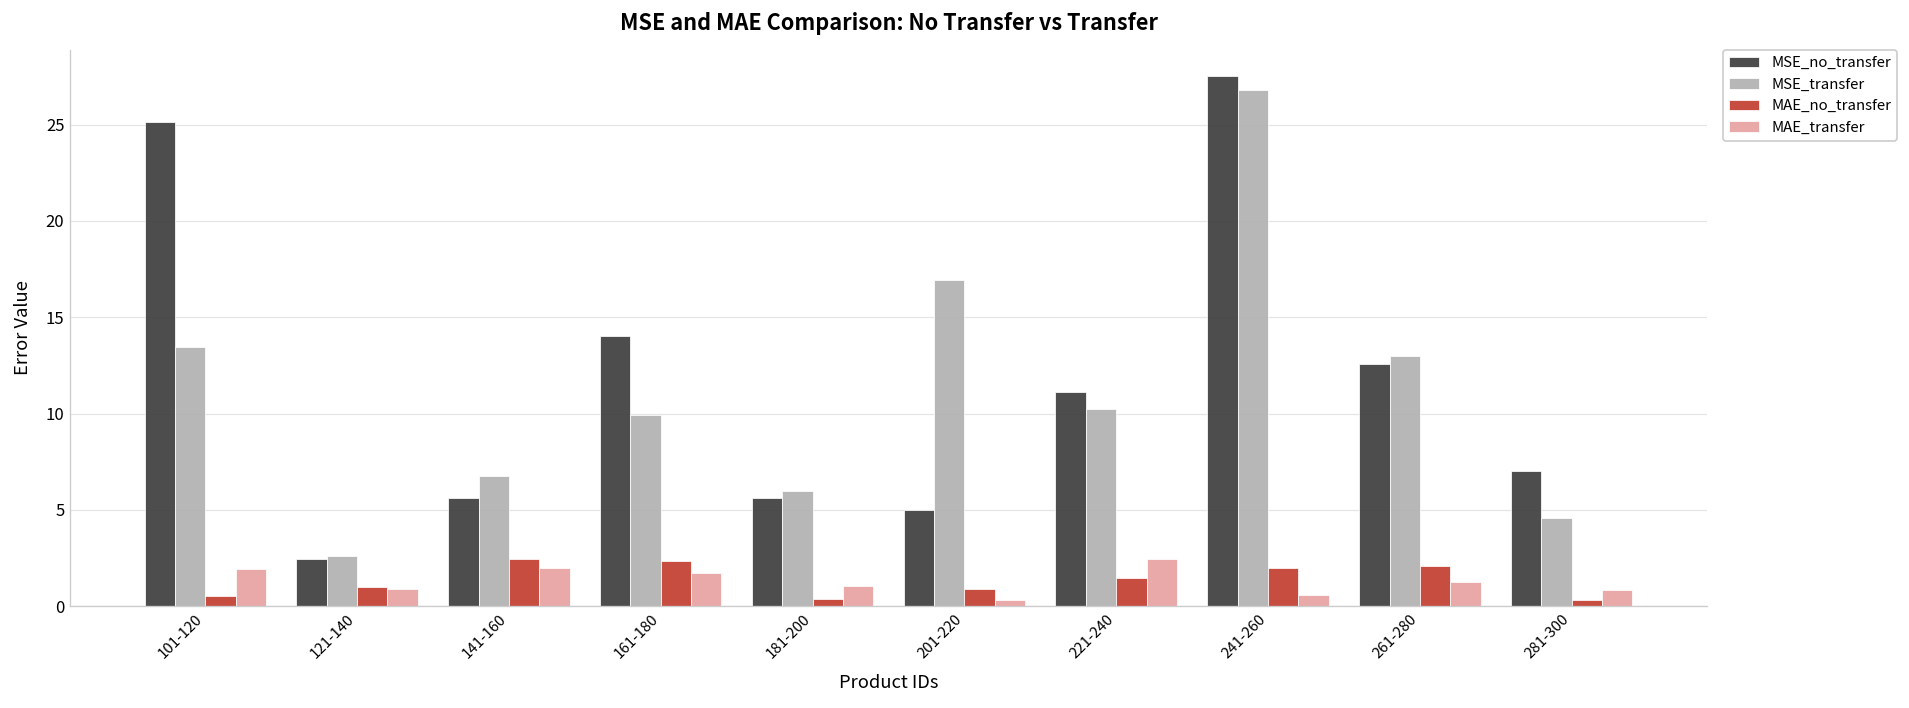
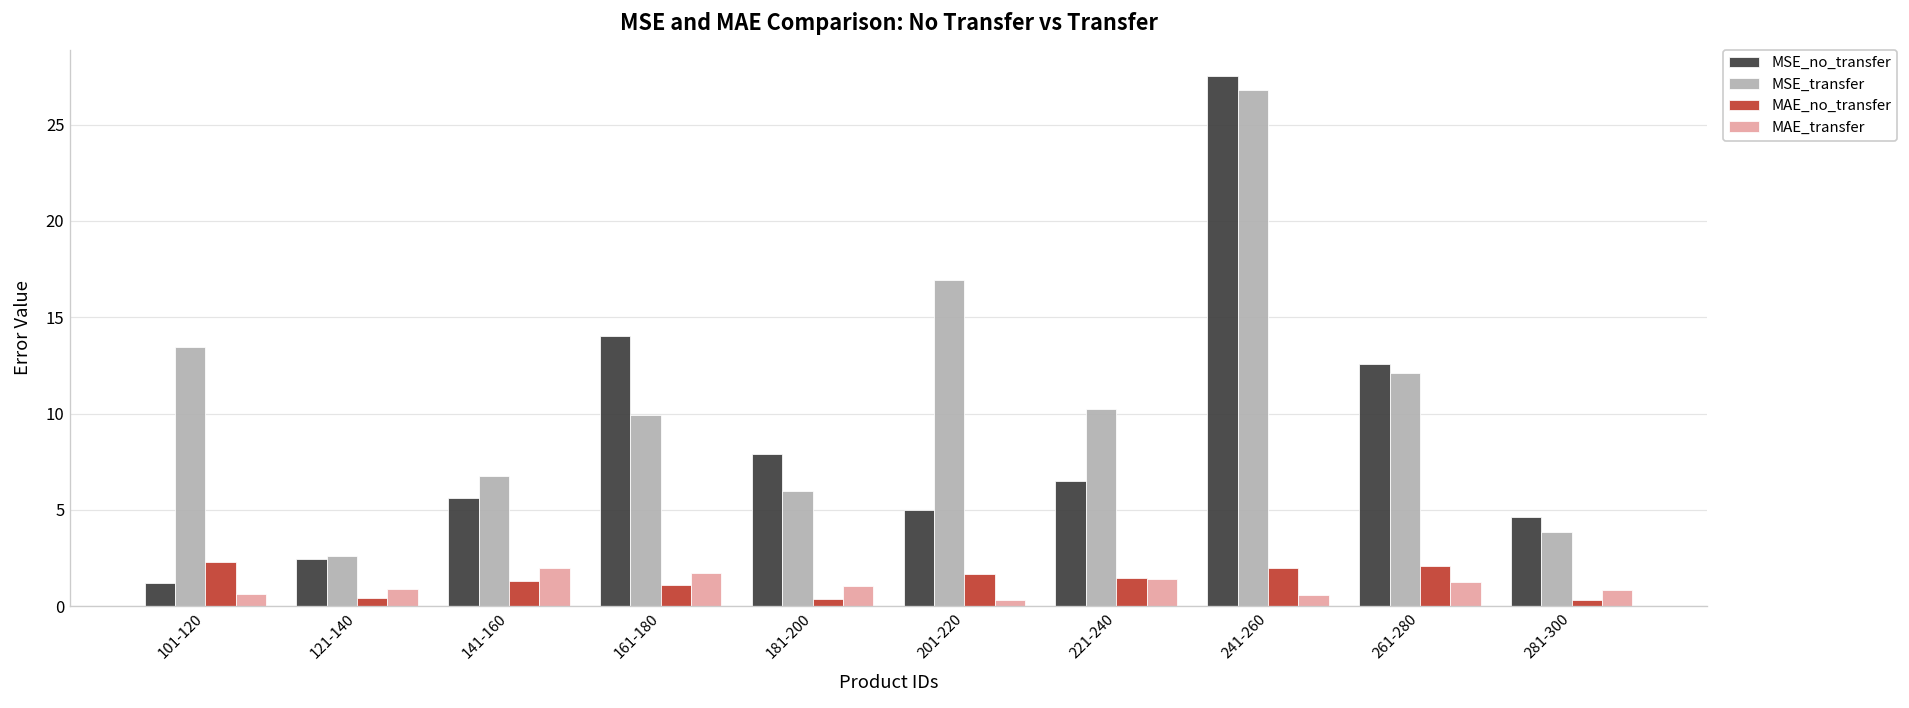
MSE_no_transfer, 101-120: 25.2 -> 1.2
MAE_no_transfer, 101-120: 0.5 -> 2.3
MAE_transfer, 101-120: 1.9 -> 0.6
MAE_no_transfer, 121-140: 1.0 -> 0.4
MAE_no_transfer, 141-160: 2.4 -> 1.3
MAE_no_transfer, 161-180: 2.4 -> 1.1
MSE_no_transfer, 181-200: 5.6 -> 7.9
MAE_no_transfer, 201-220: 0.9 -> 1.6
MSE_no_transfer, 221-240: 11.1 -> 6.5
MAE_transfer, 221-240: 2.4 -> 1.4
MSE_transfer, 261-280: 13.0 -> 12.1
MSE_no_transfer, 281-300: 7.0 -> 4.6
MSE_transfer, 281-300: 4.6 -> 3.9
